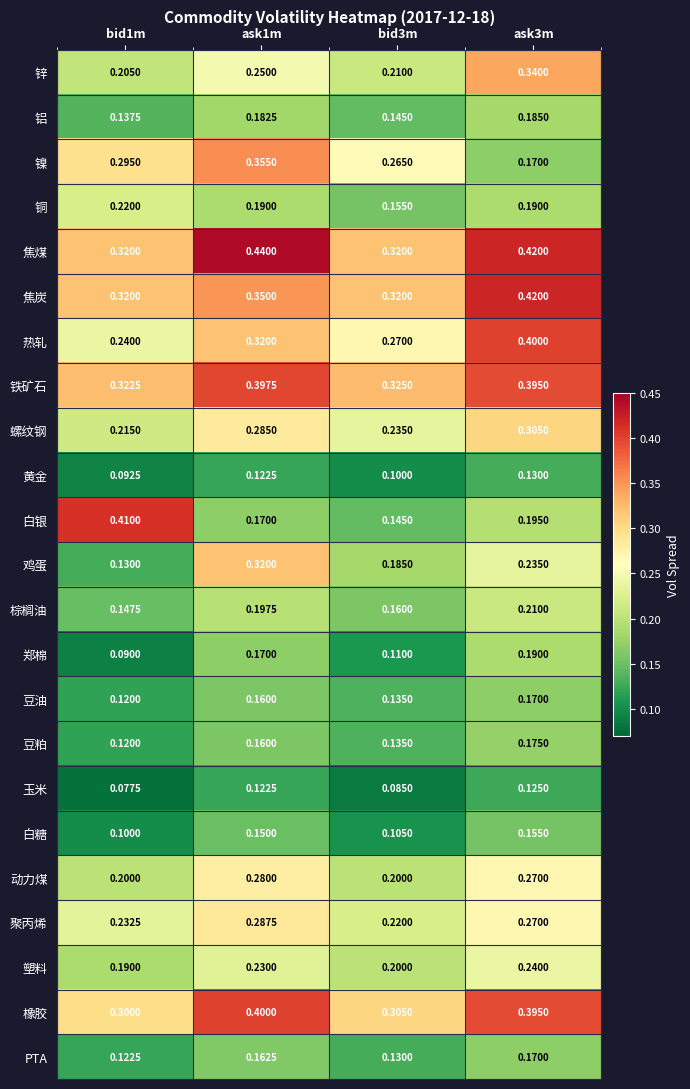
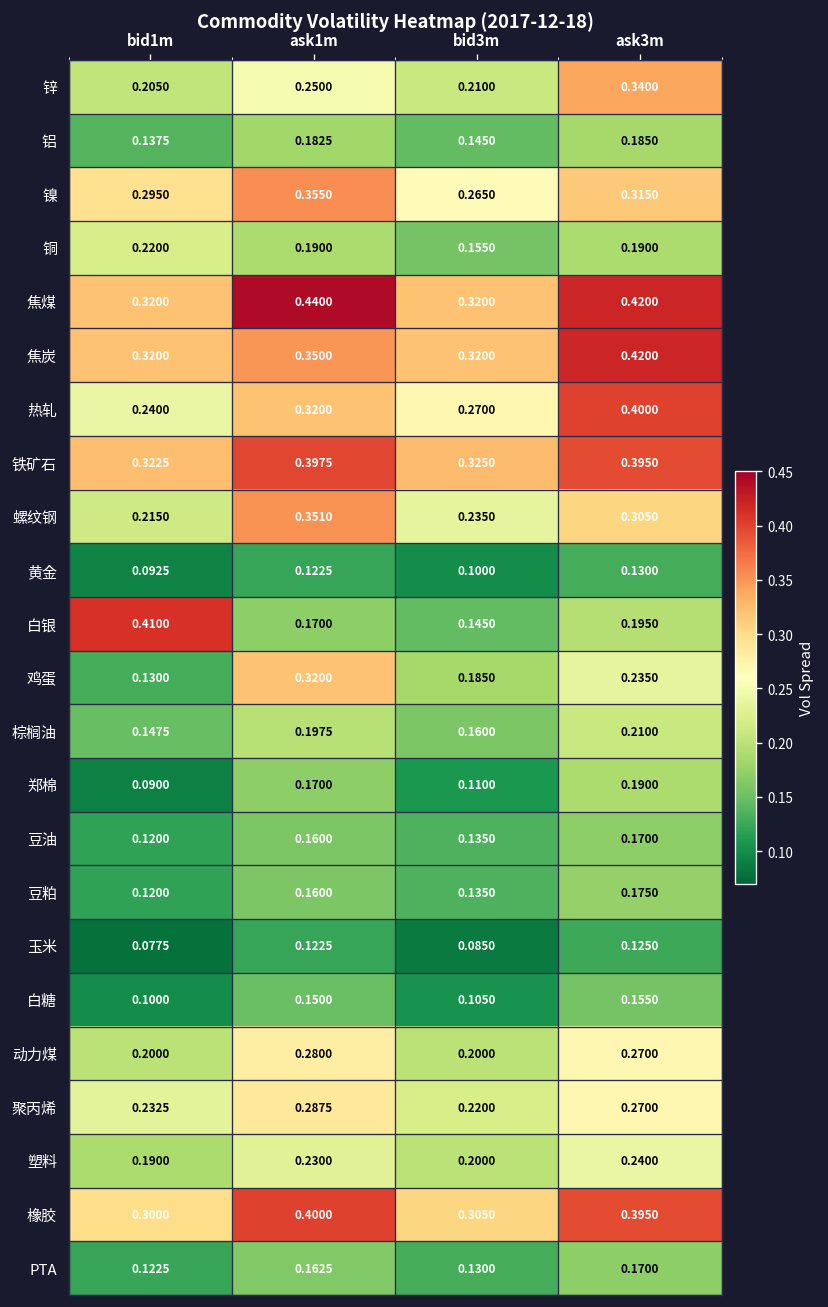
镍, ask3m: 0.1700 -> 0.3150
螺纹钢, ask1m: 0.2850 -> 0.3510
